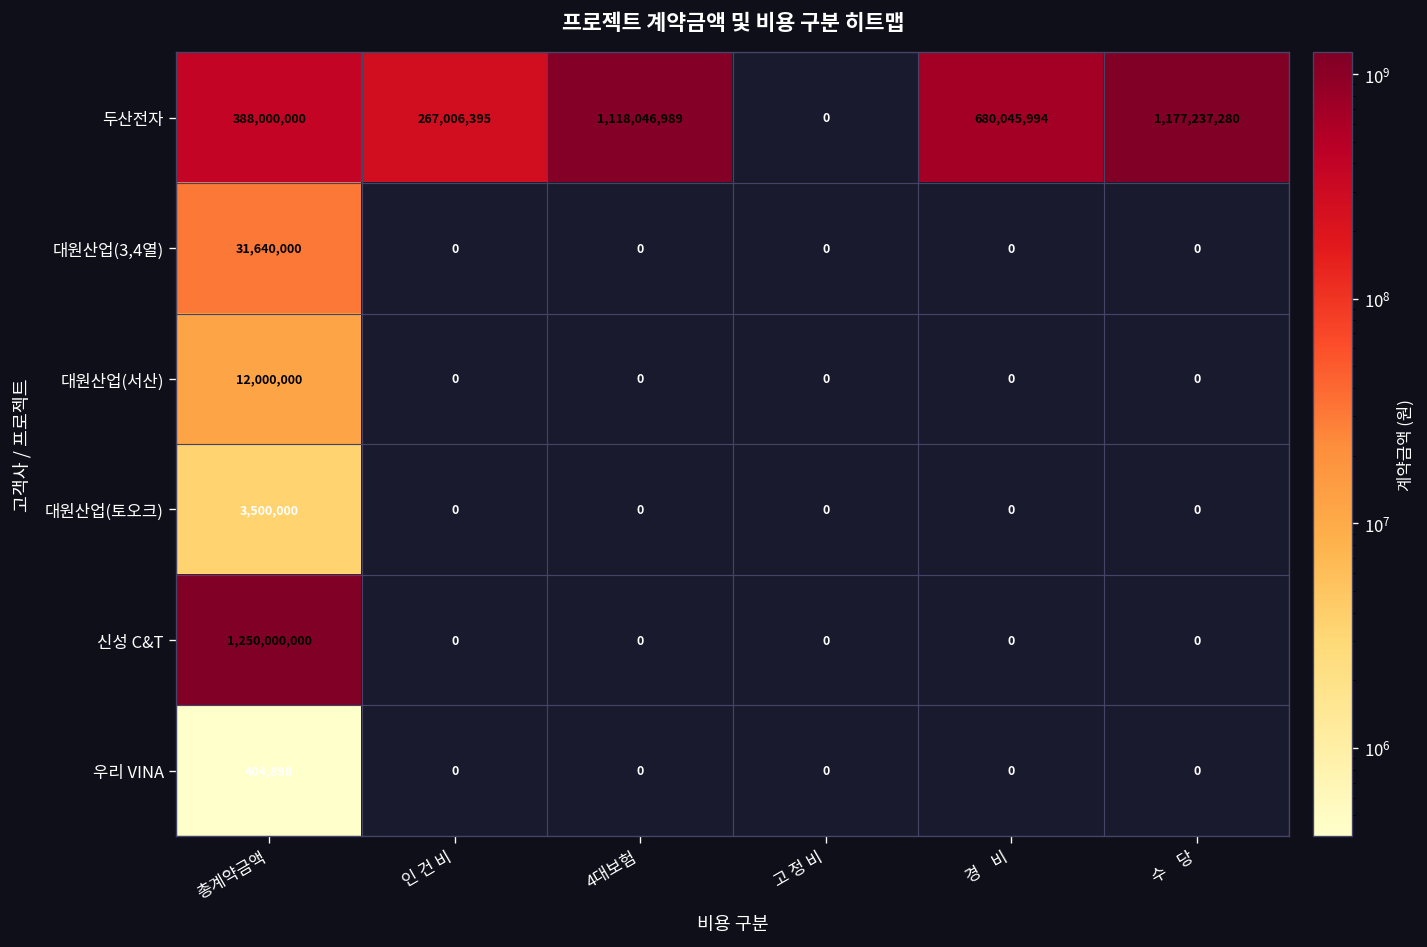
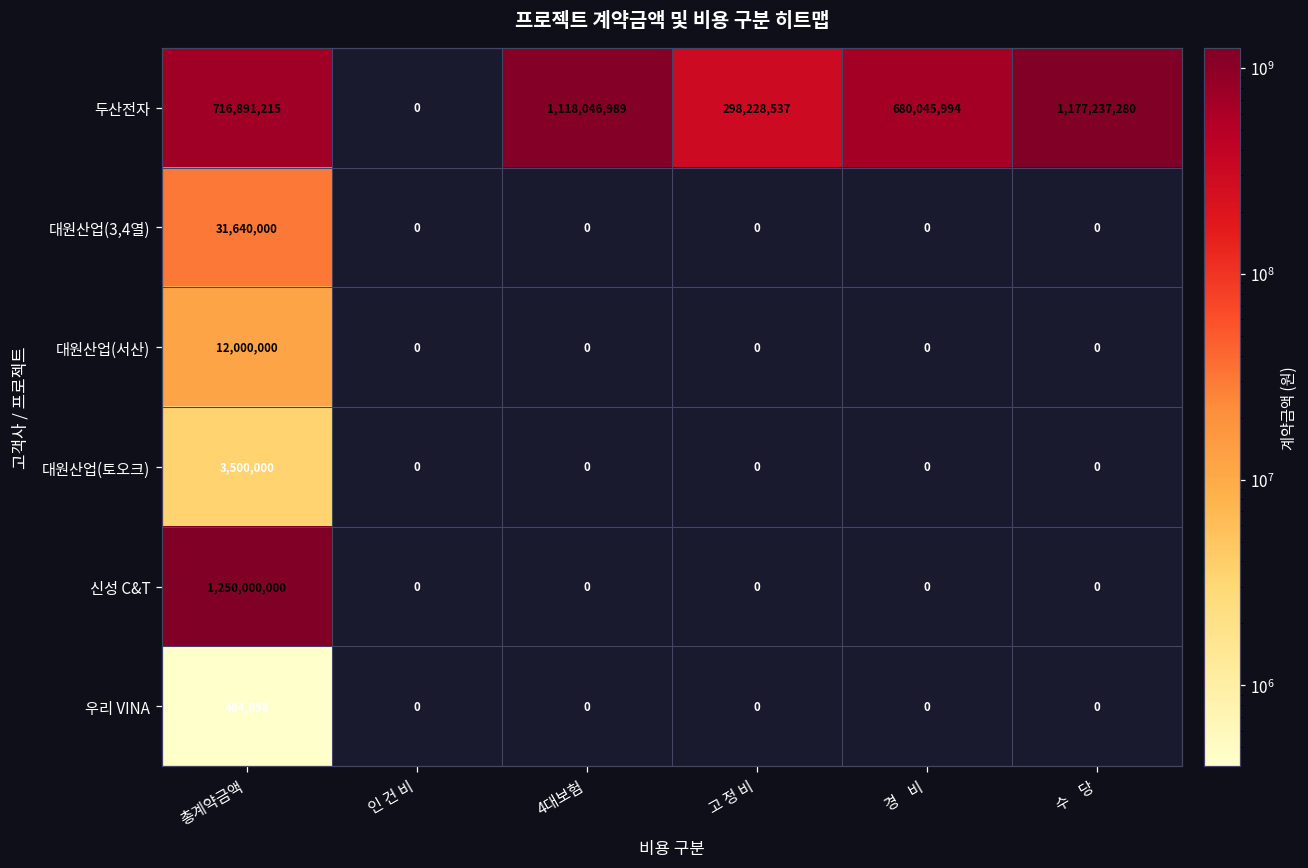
두산전자, 총계약금액: 388,000,000 -> 716,891,215
두산전자, 인 건 비: 267,006,395 -> 0
두산전자, 고 정 비: 0 -> 298,228,537
